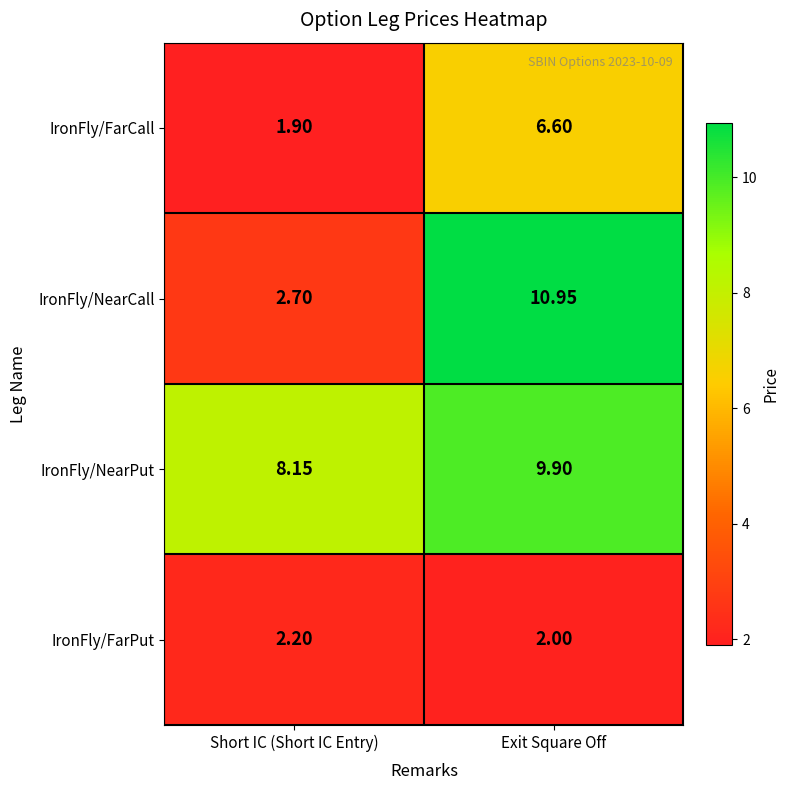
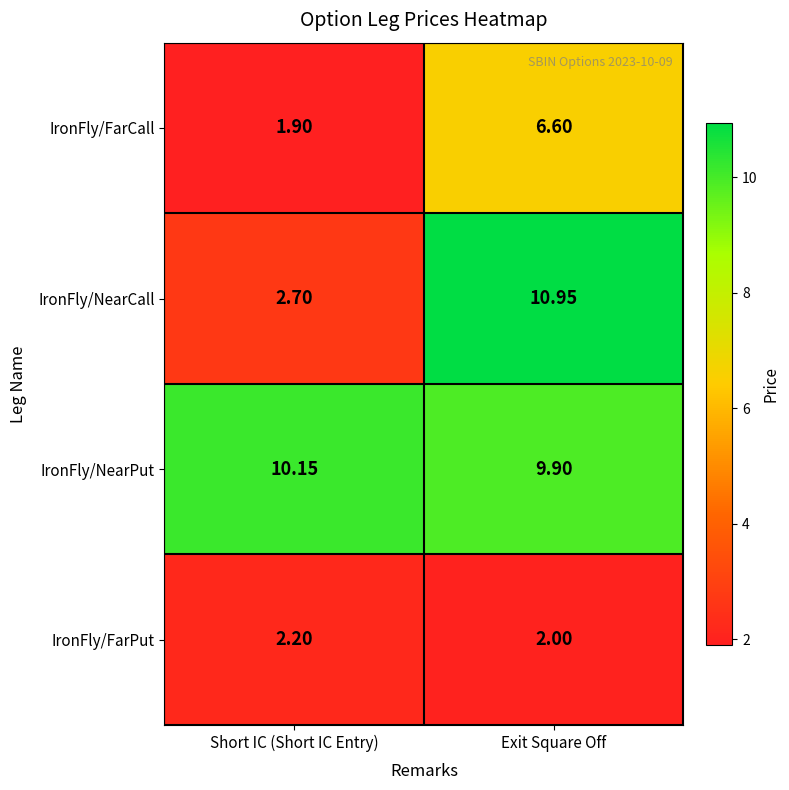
IronFly/NearPut, Short IC (Short IC Entry): 8.15 -> 10.15
